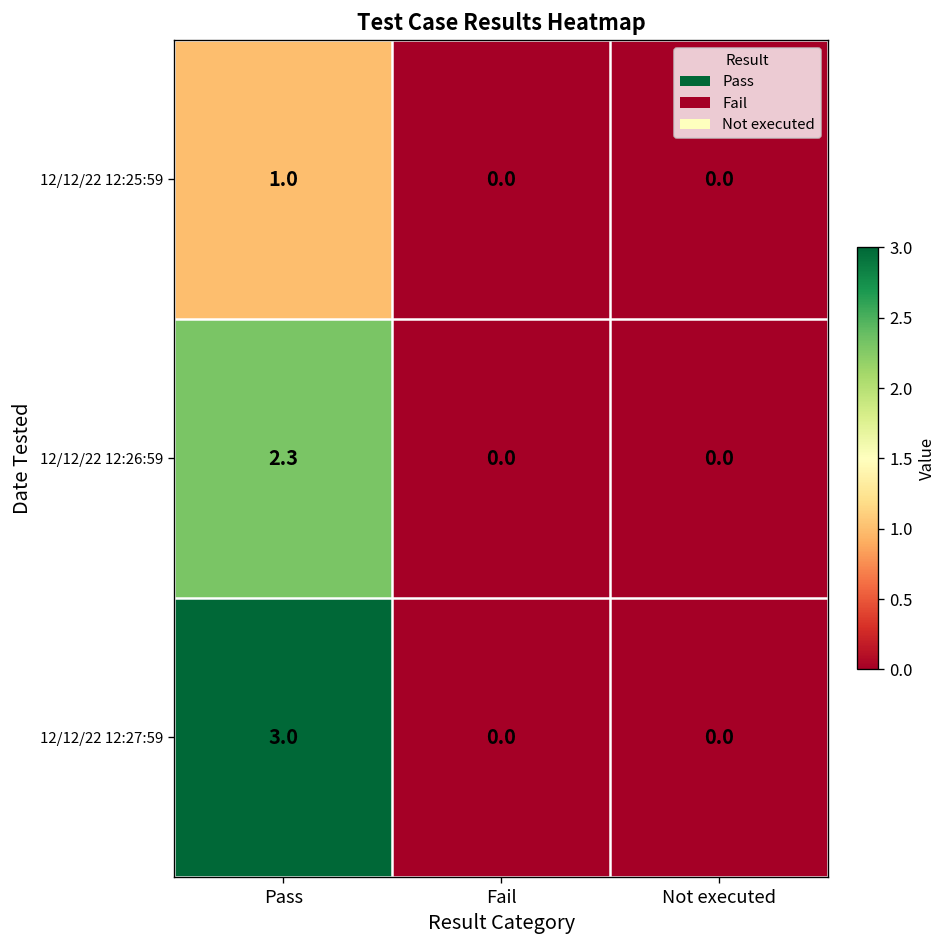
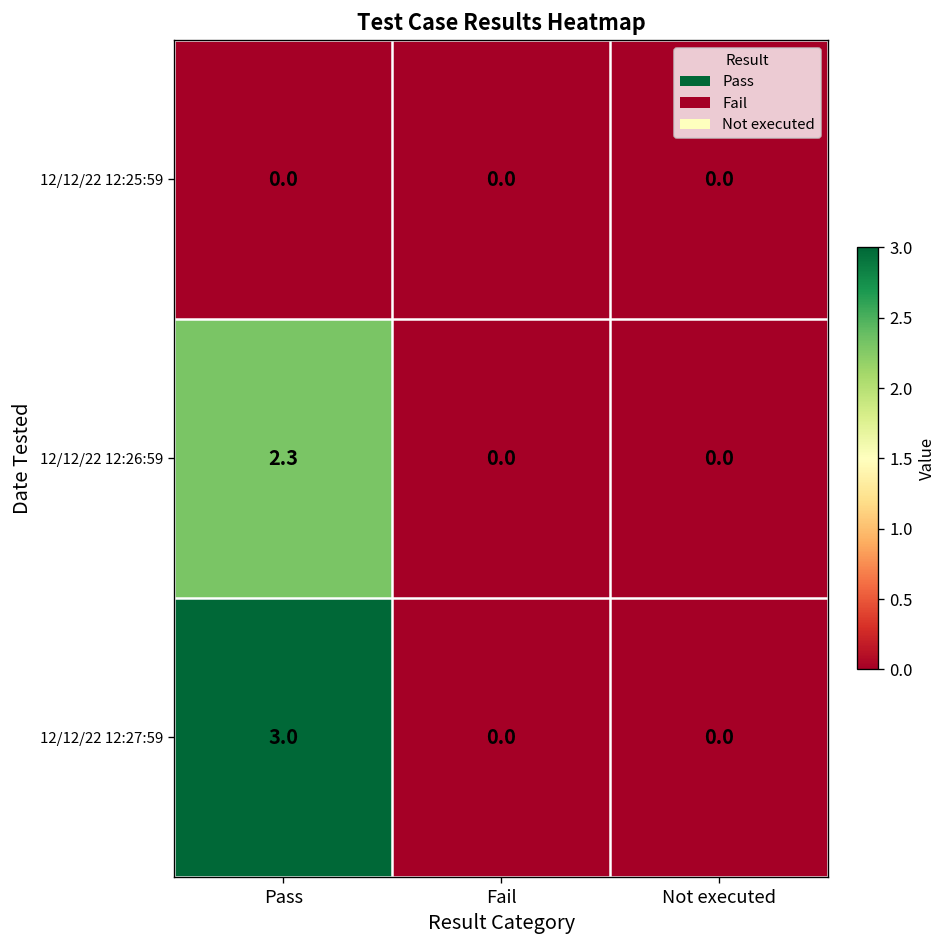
12/12/22 12:25:59, Pass: 1.0 -> 0.0
